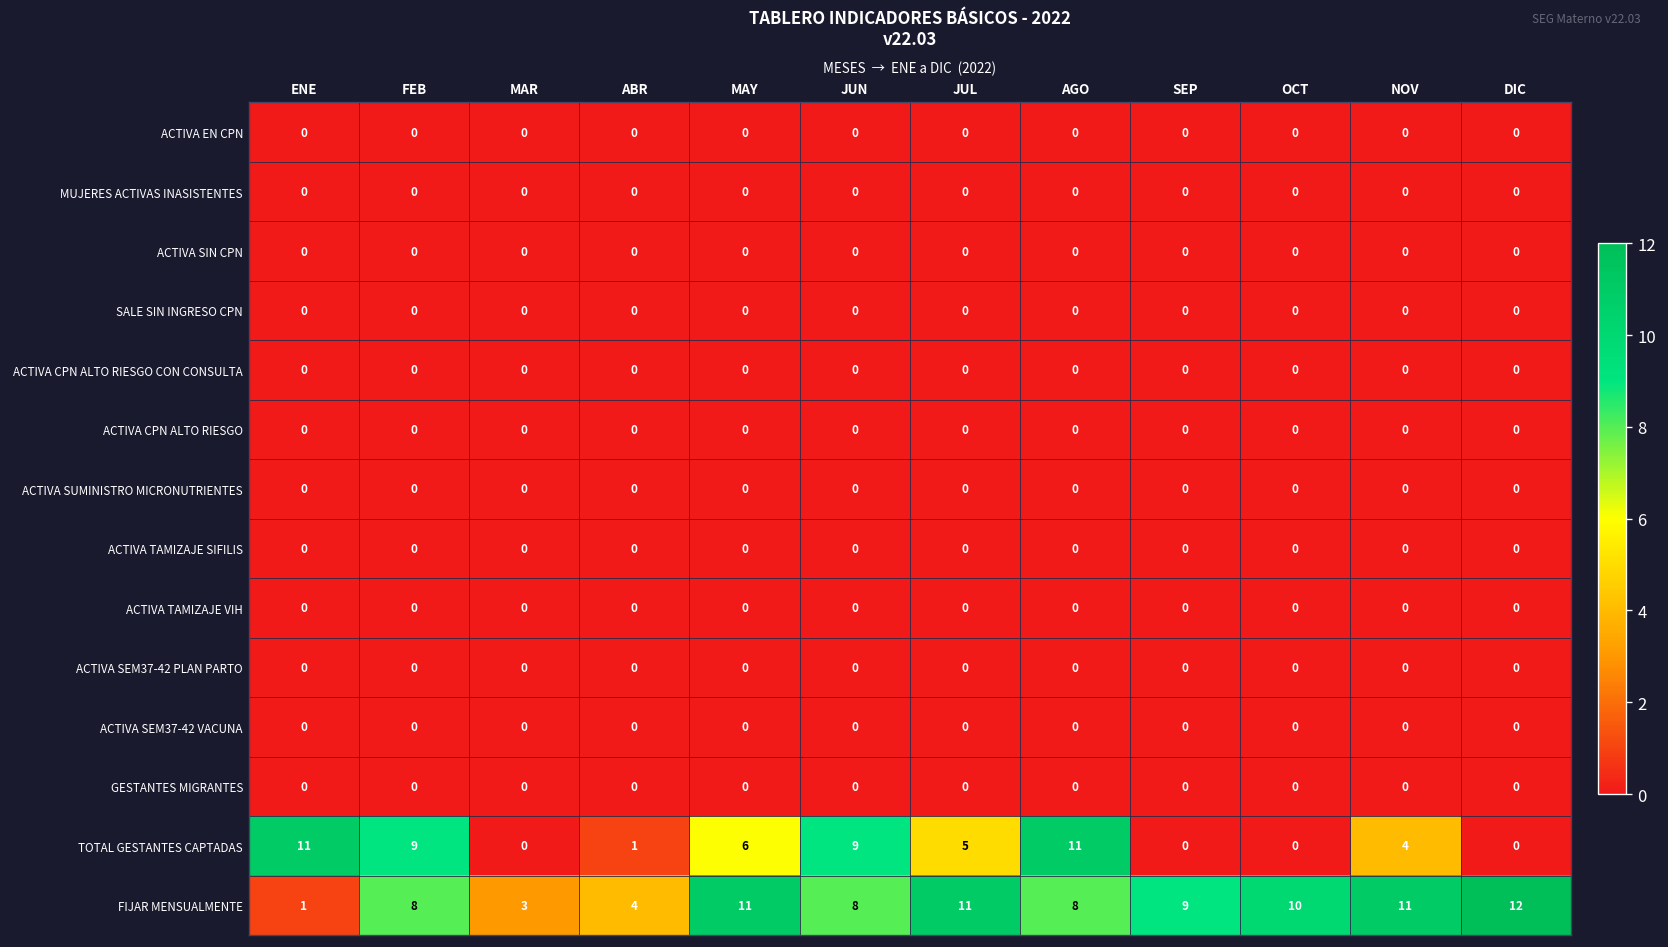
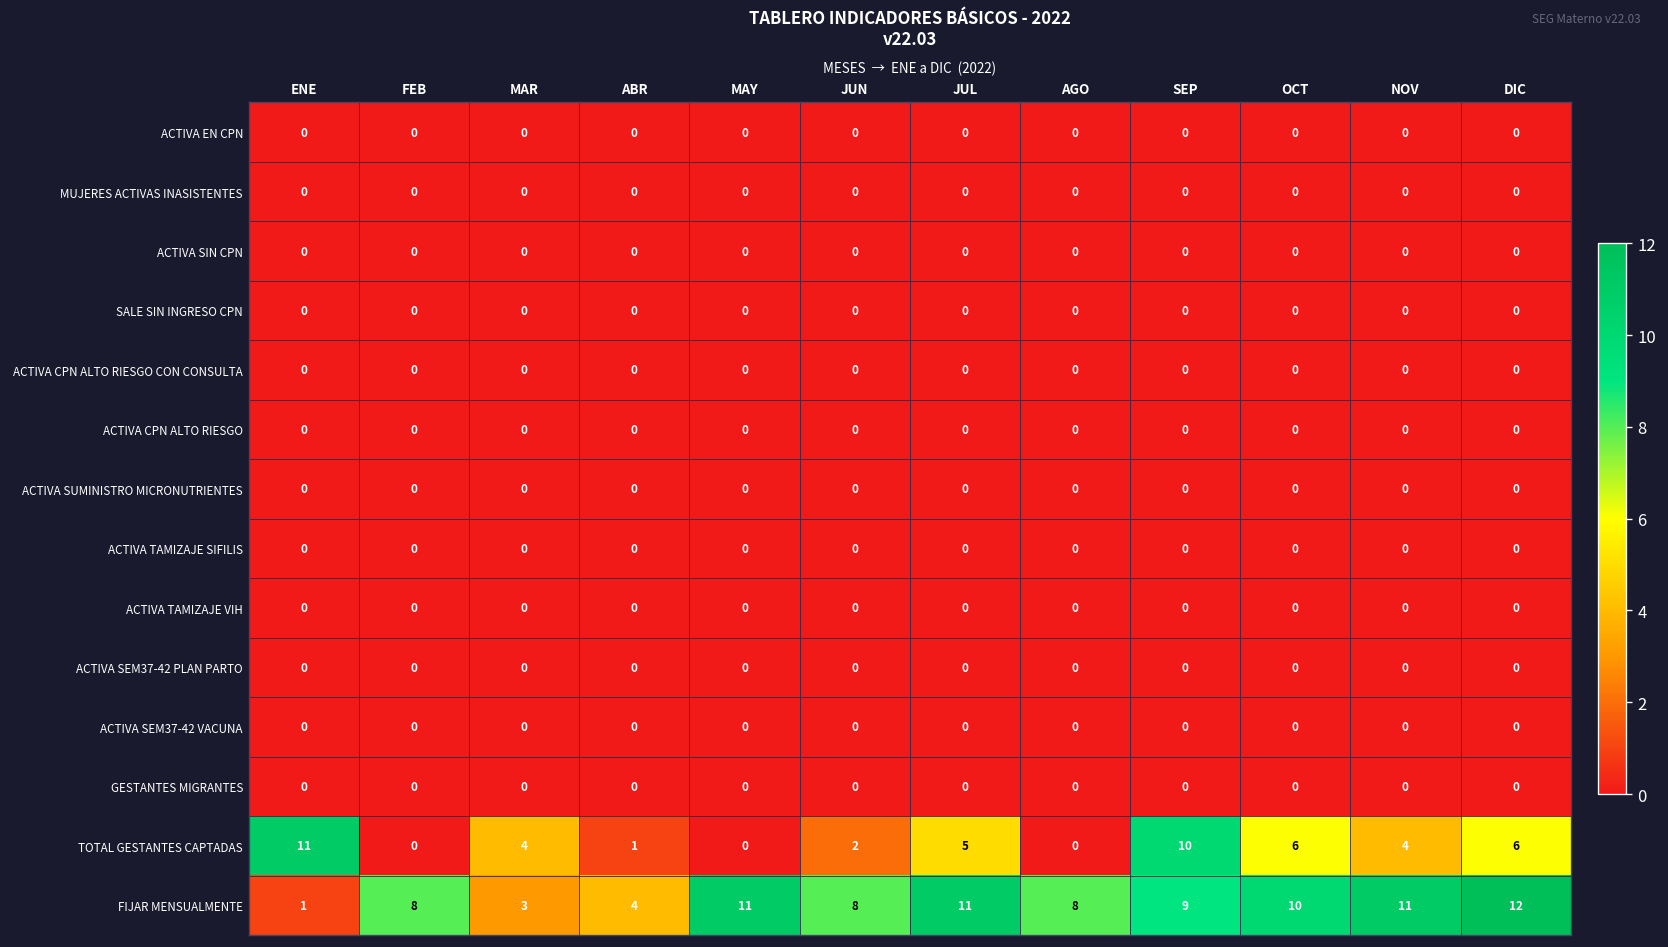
TOTAL GESTANTES CAPTADAS, FEB: 9 -> 0
TOTAL GESTANTES CAPTADAS, MAR: 0 -> 4
TOTAL GESTANTES CAPTADAS, MAY: 6 -> 0
TOTAL GESTANTES CAPTADAS, JUN: 9 -> 2
TOTAL GESTANTES CAPTADAS, AGO: 11 -> 0
TOTAL GESTANTES CAPTADAS, SEP: 0 -> 10
TOTAL GESTANTES CAPTADAS, OCT: 0 -> 6
TOTAL GESTANTES CAPTADAS, DIC: 0 -> 6
